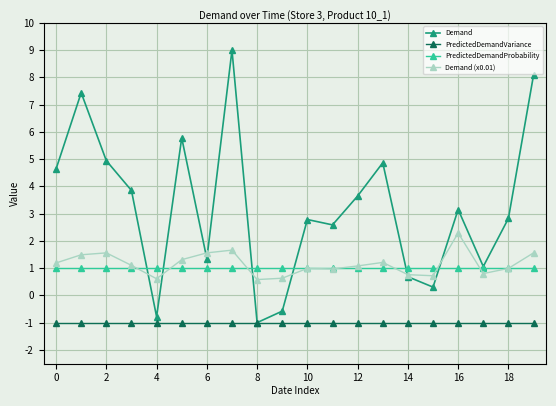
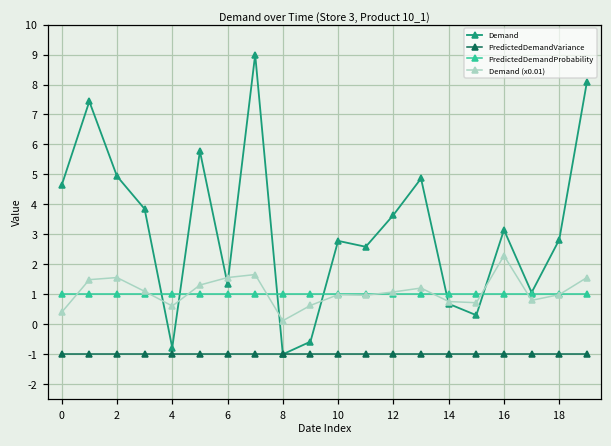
Demand (x0.01), 0: 1.2 -> 0.4
Demand (x0.01), 8: 0.6 -> 0.1
